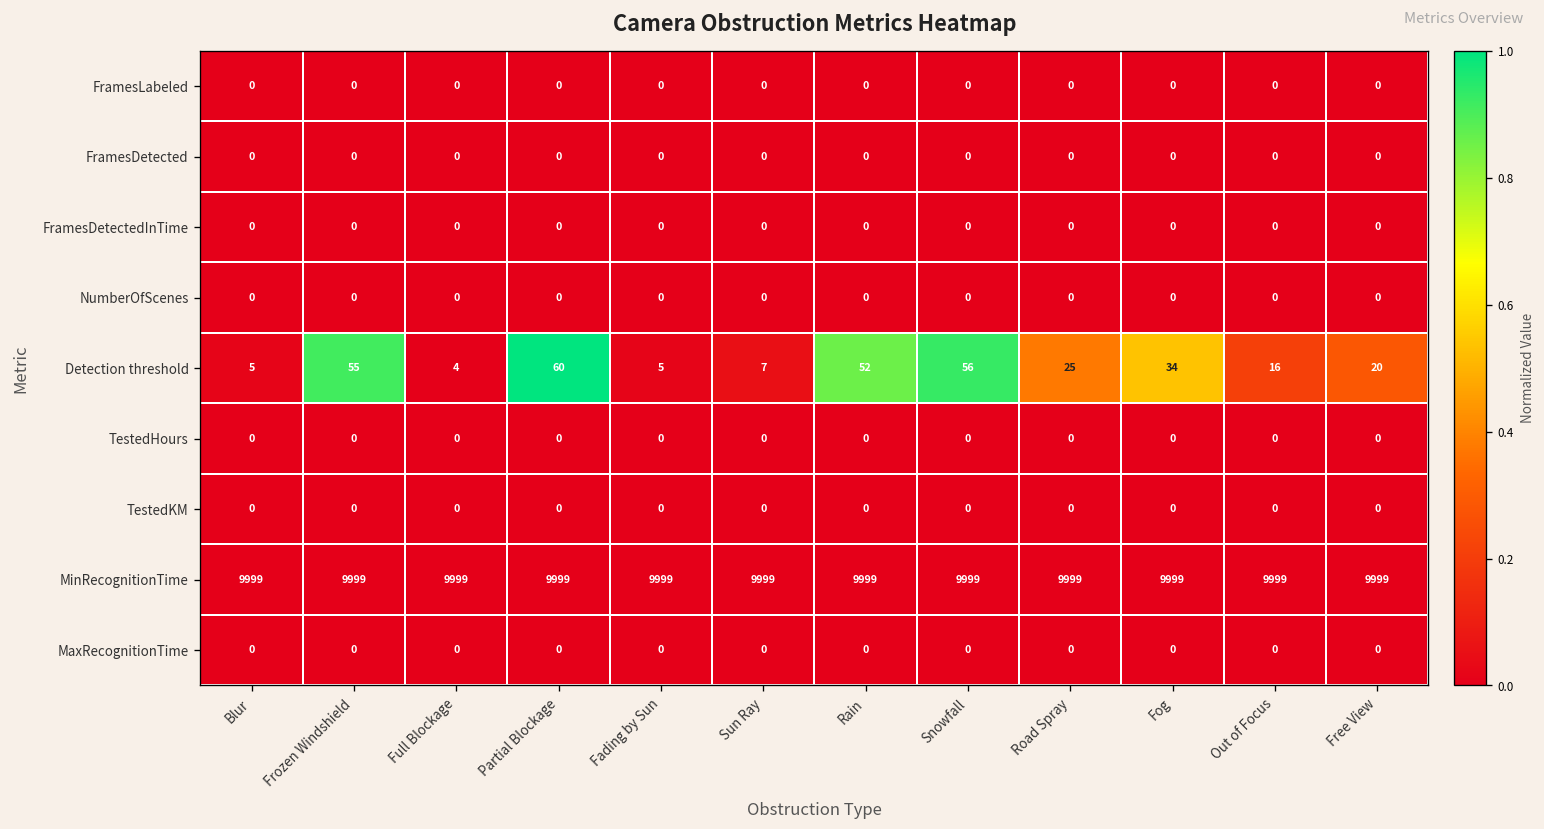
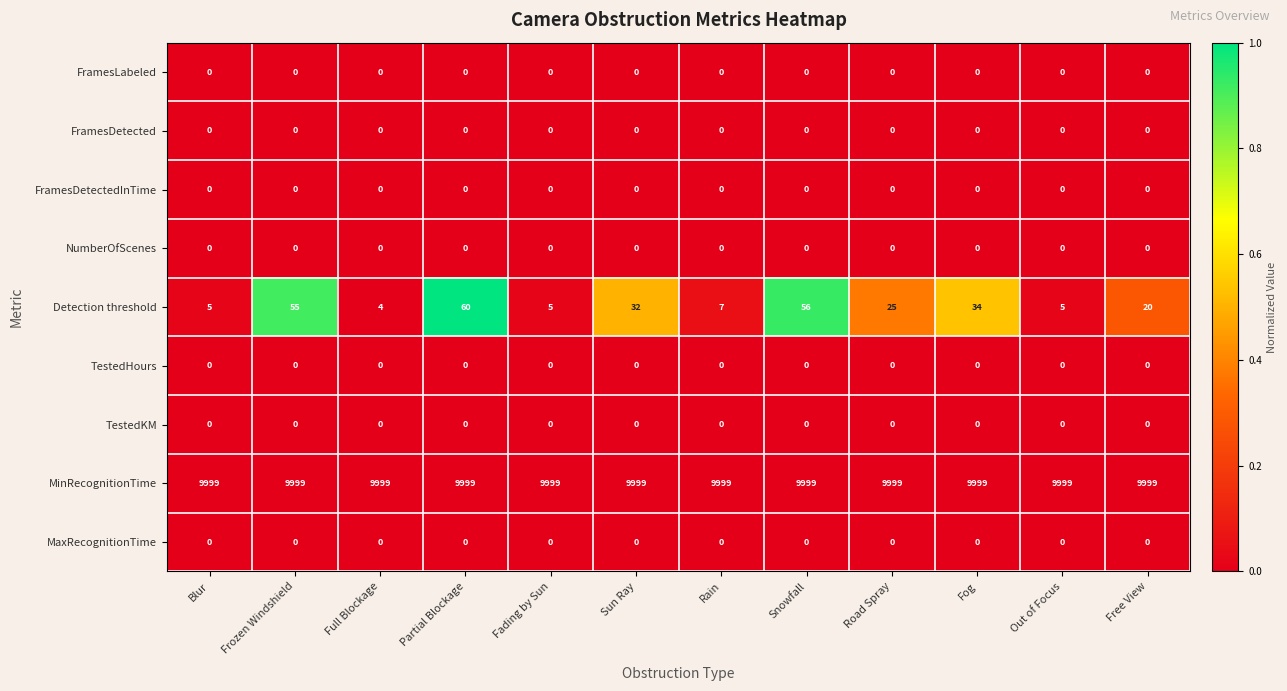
Detection threshold, Sun Ray: 7 -> 32
Detection threshold, Rain: 52 -> 7
Detection threshold, Out of Focus: 16 -> 5
